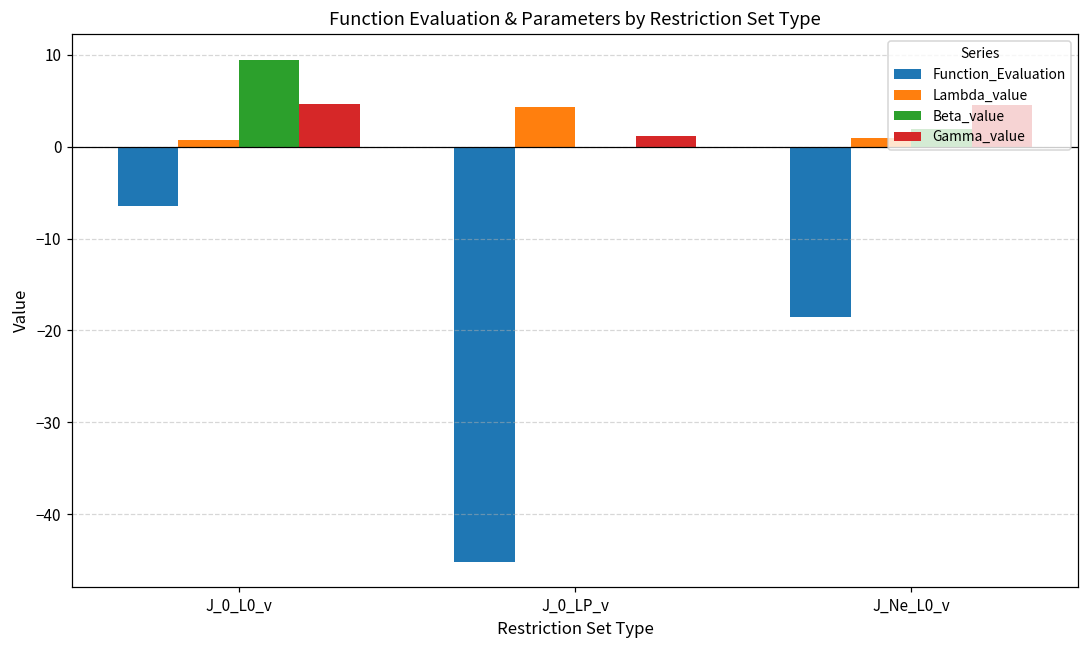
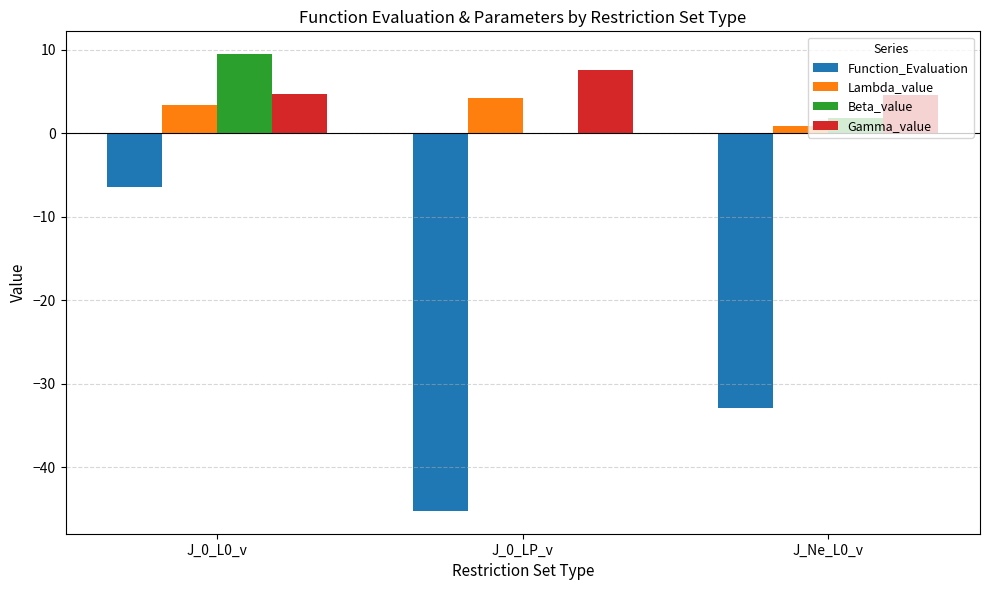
Lambda_value, J_0_L0_v: 1 -> 3
Gamma_value, J_0_LP_v: 1 -> 8
Function_Evaluation, J_Ne_L0_v: -19 -> -33
